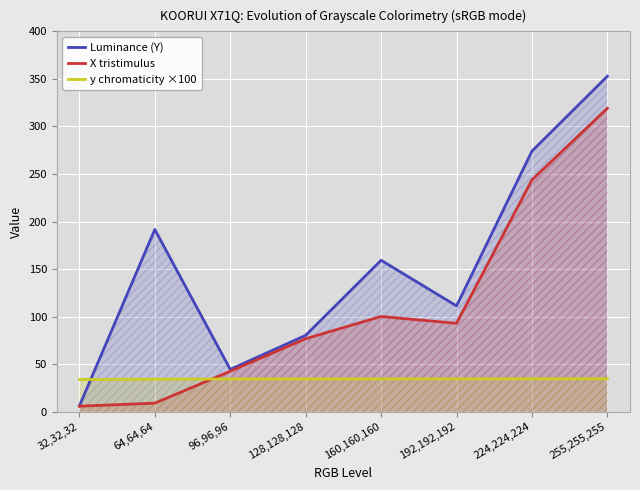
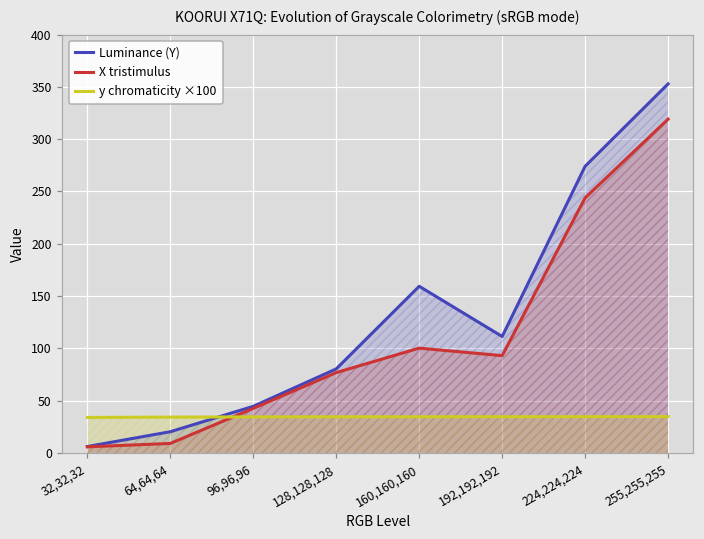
Luminance (Y), 64,64,64: 190 -> 20
